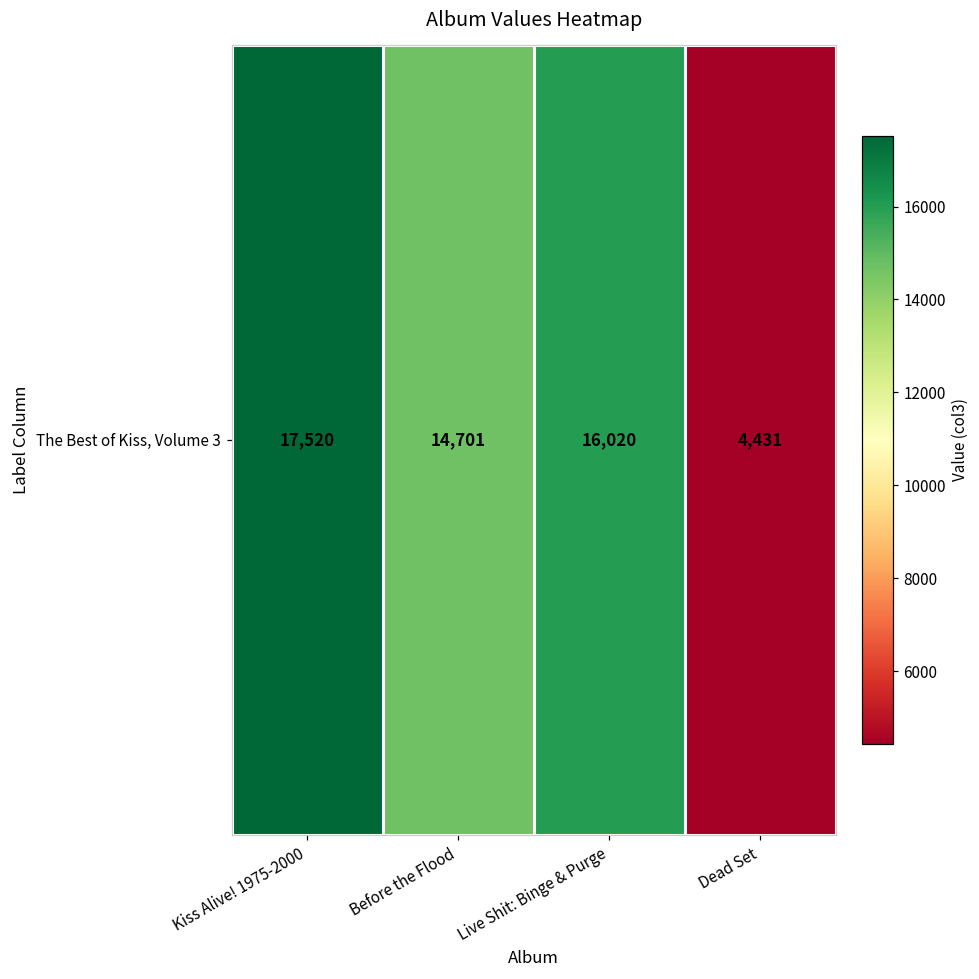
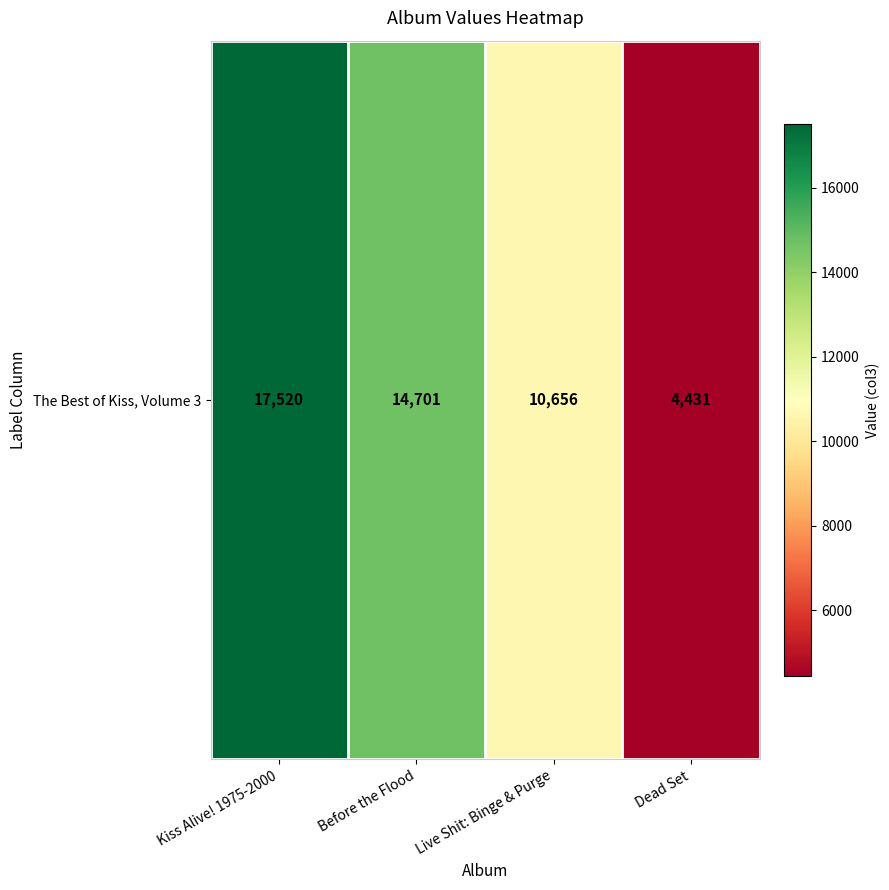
The Best of Kiss, Volume 3, Live Shit: Binge & Purge: 16,020 -> 10,656
